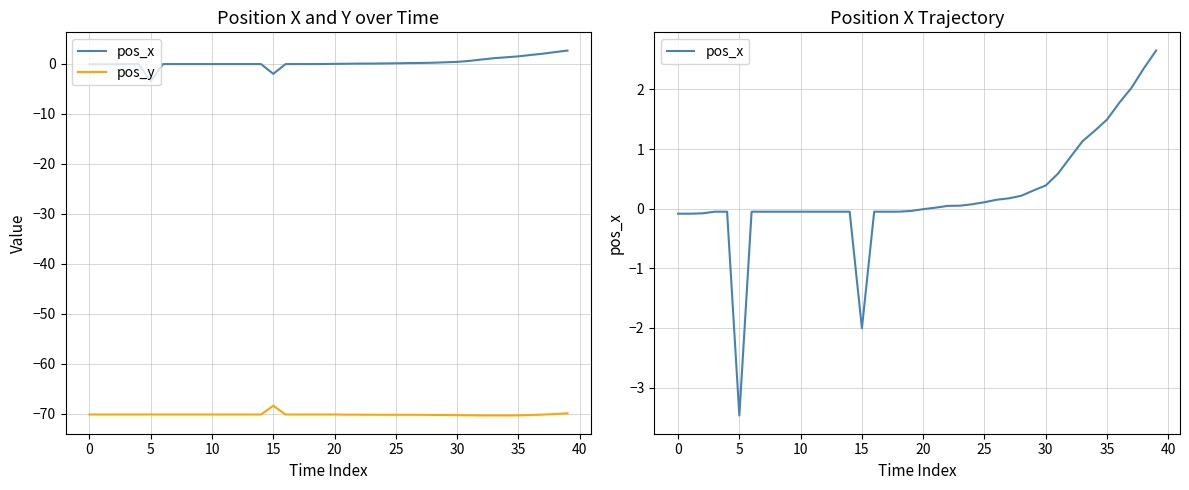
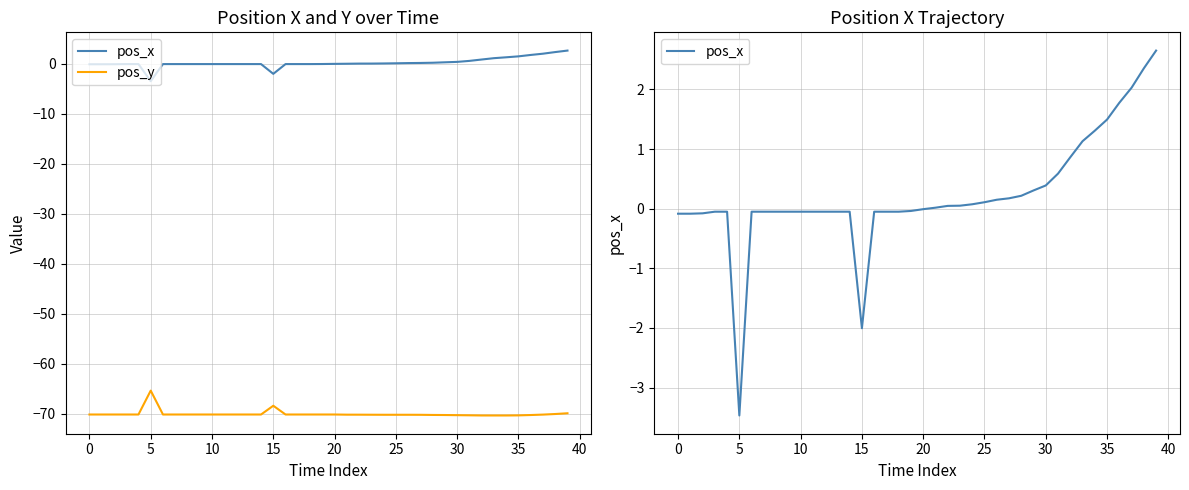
Position X and Y over Time, pos_y, 5: -70 -> -65
